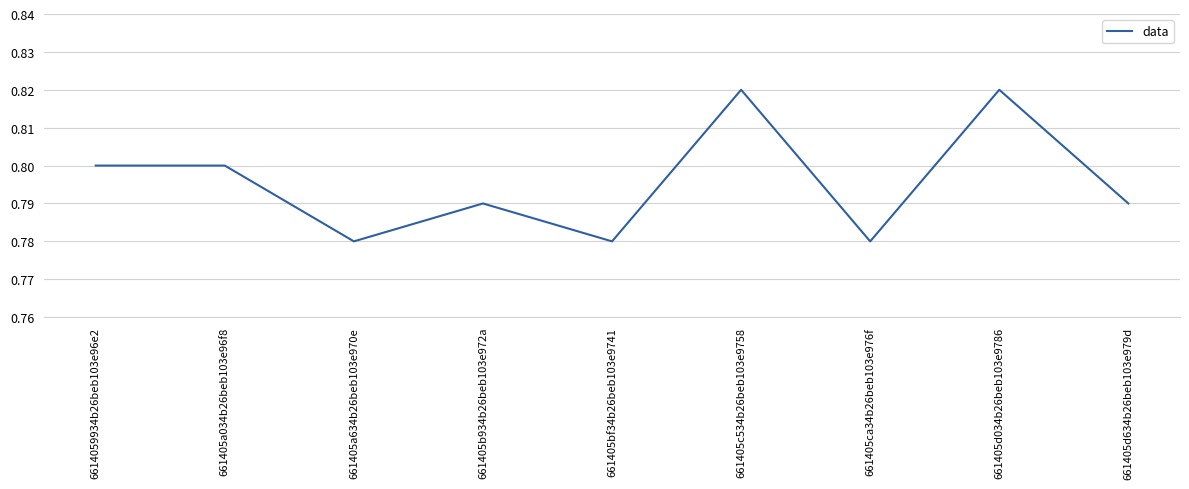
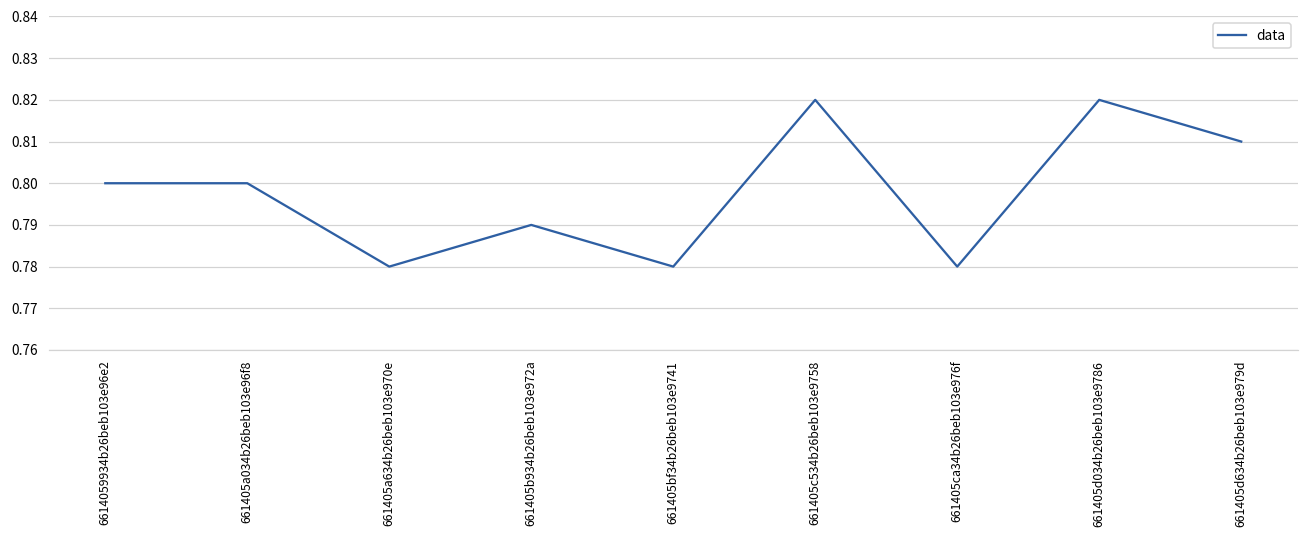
661405d634b26beb103e979d: 0.79 -> 0.81
